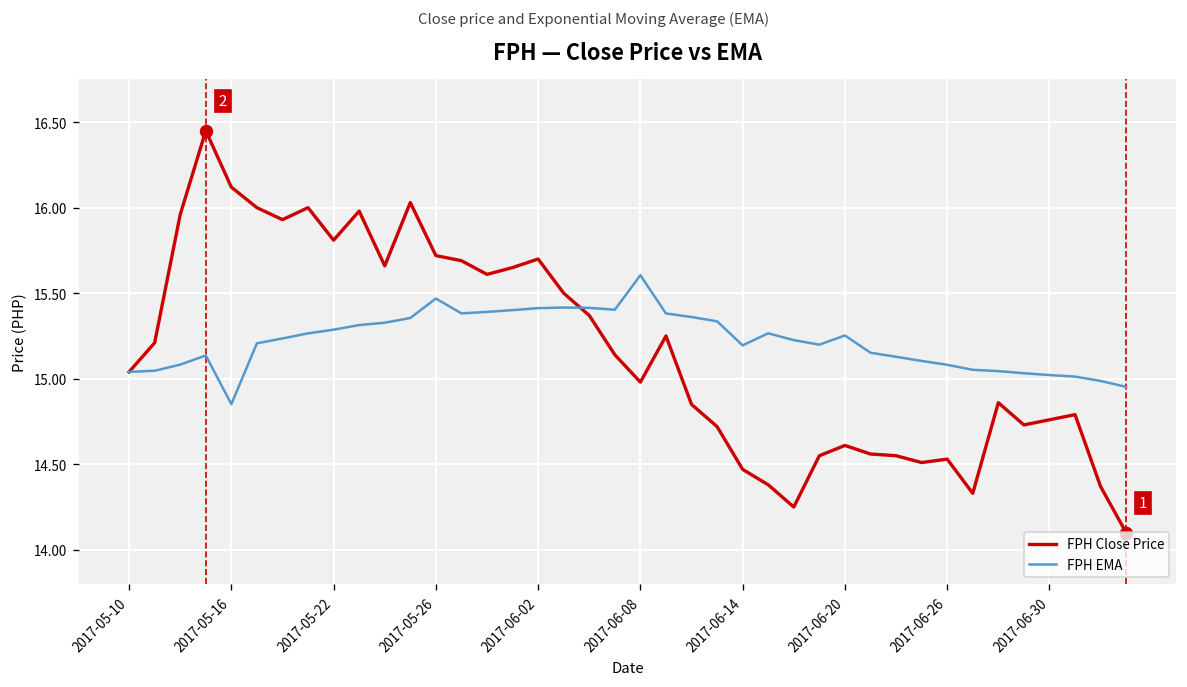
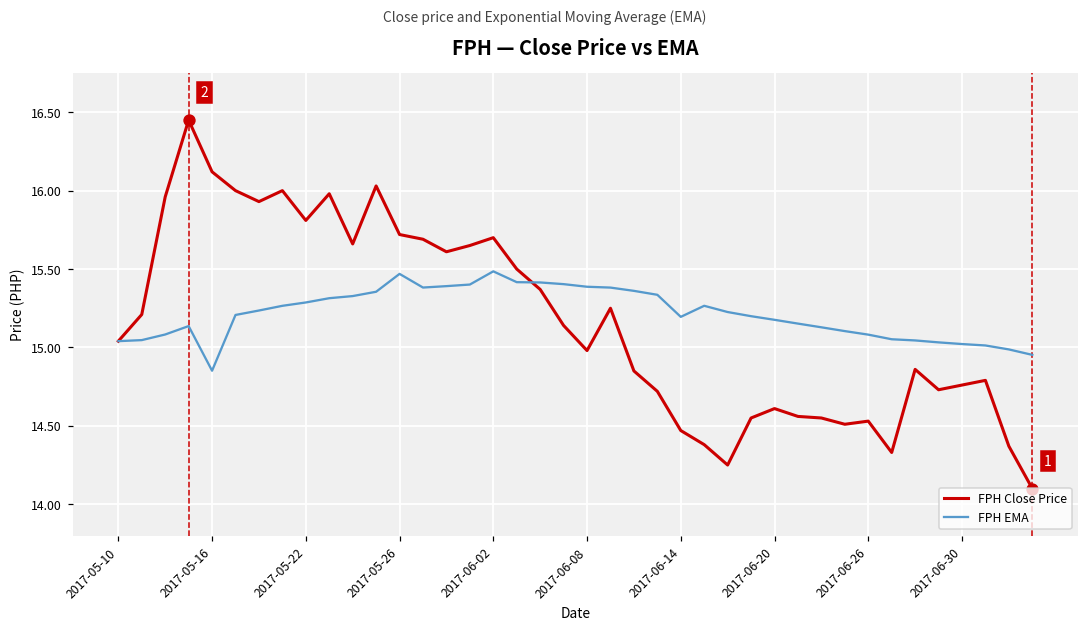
FPH EMA, 2017-06-02: 15.41 -> 15.49
FPH EMA, 2017-06-08: 15.61 -> 15.39
FPH EMA, 2017-06-20: 15.25 -> 15.18
